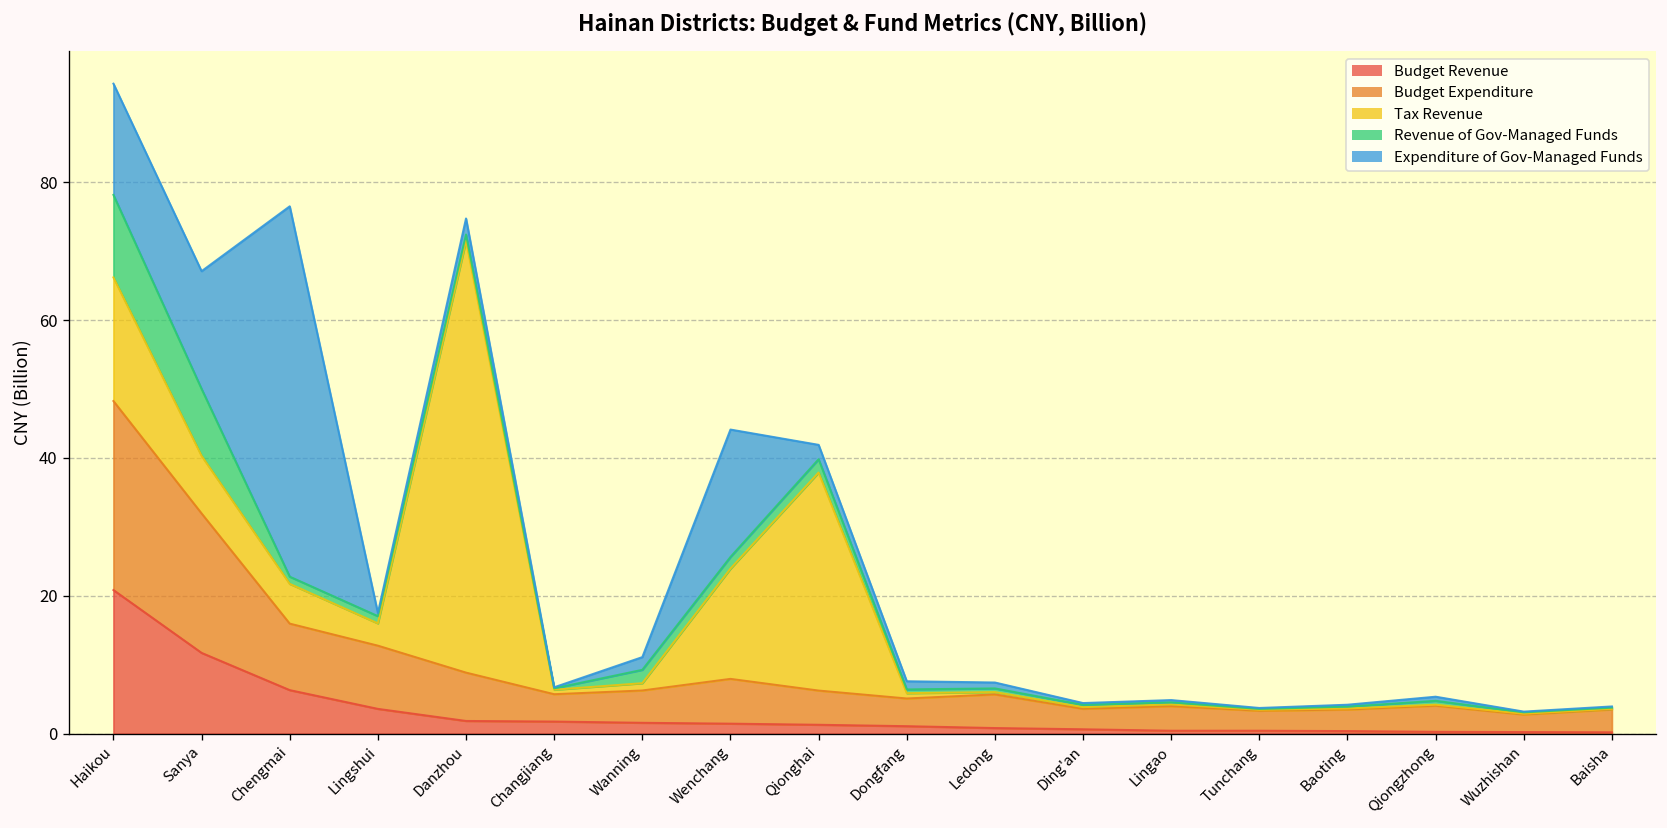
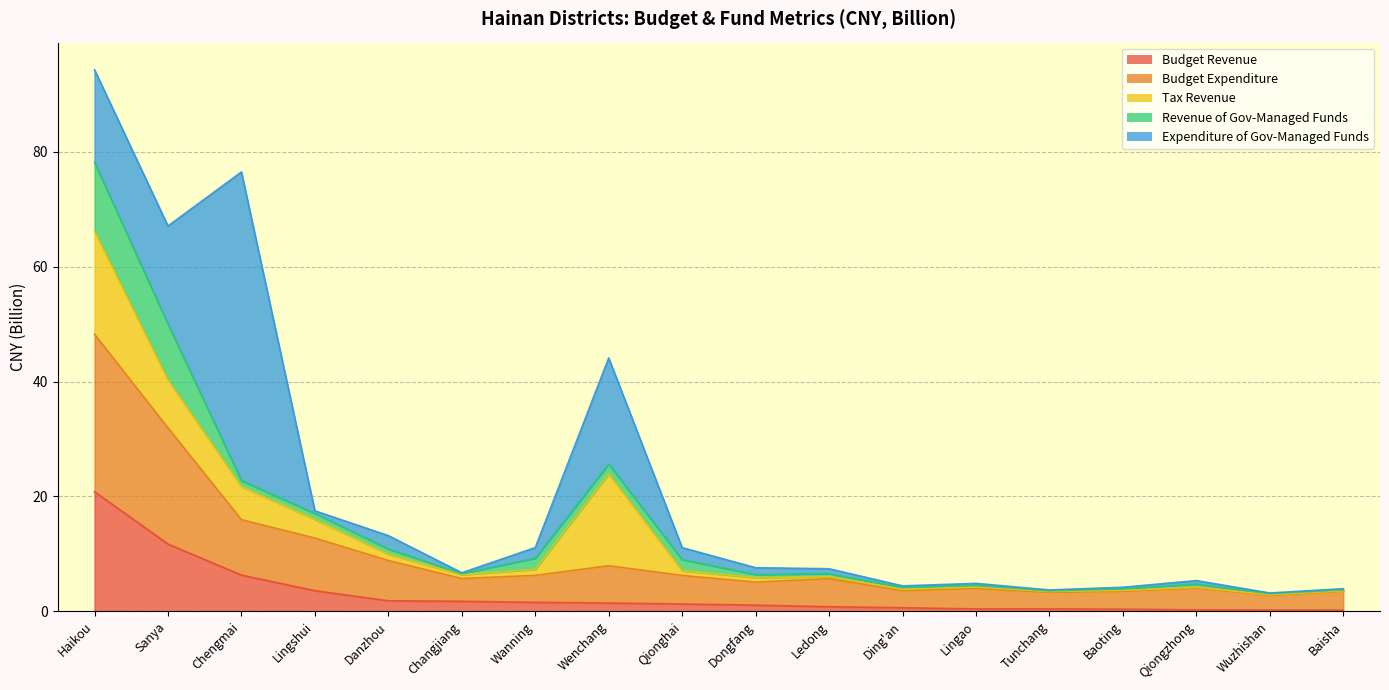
Tax Revenue, Danzhou: 63 -> 1
Tax Revenue, Qionghai: 32 -> 1
